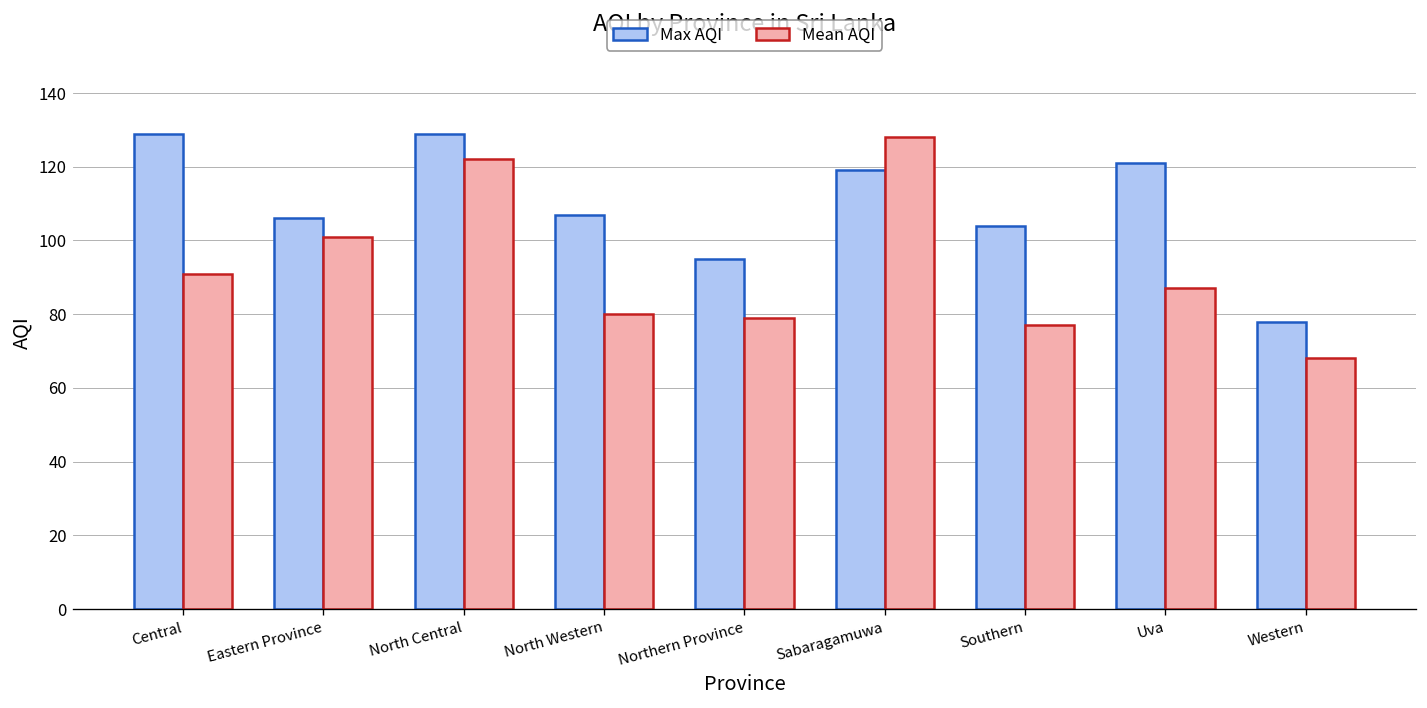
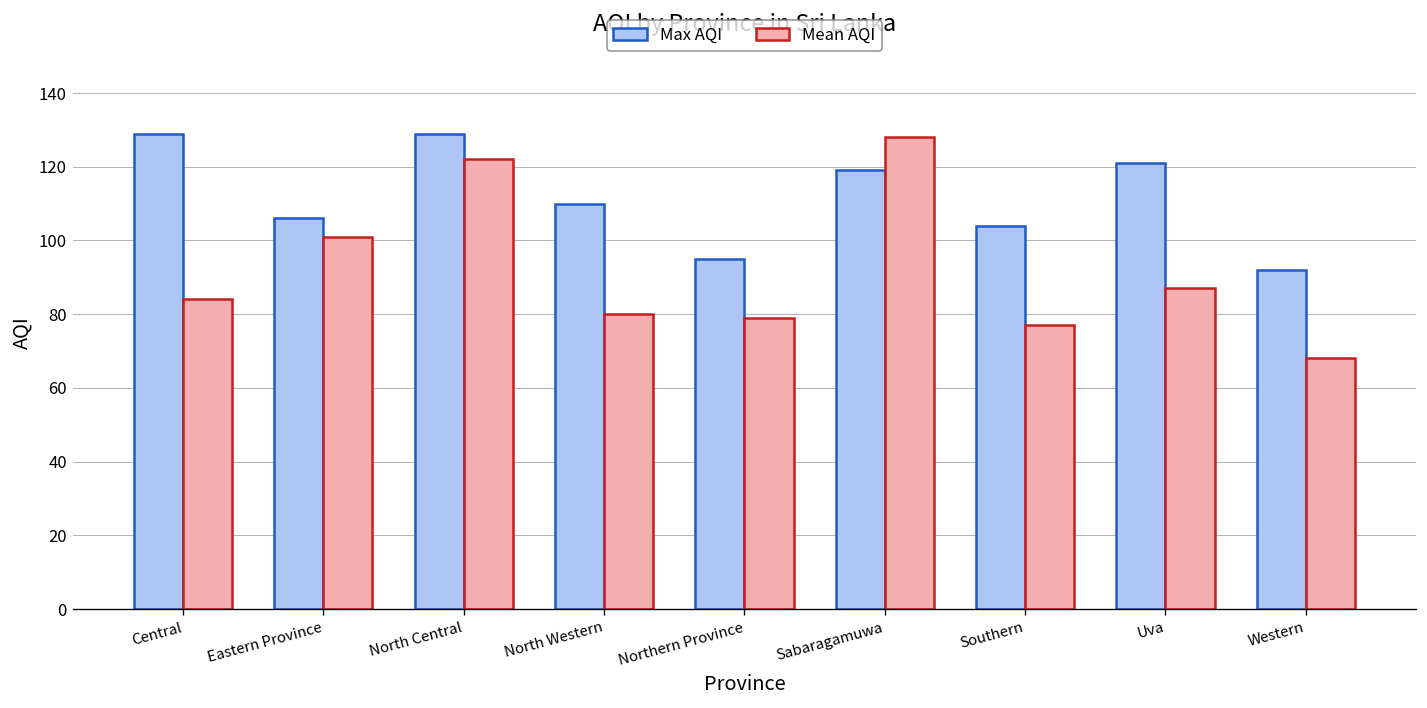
Mean AQI, Central: 91 -> 84
Max AQI, North Western: 107 -> 110
Max AQI, Western: 78 -> 92
